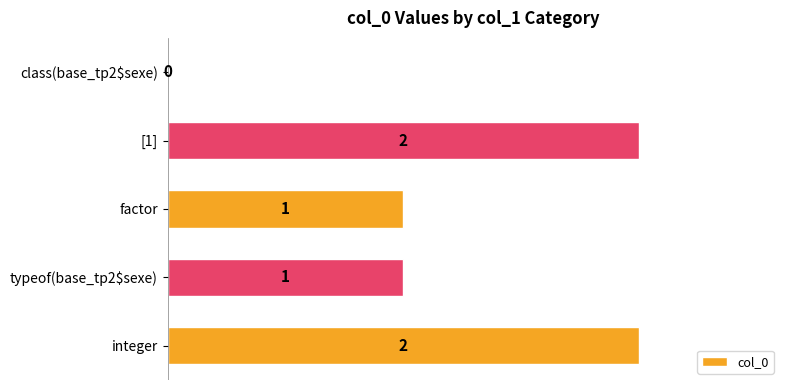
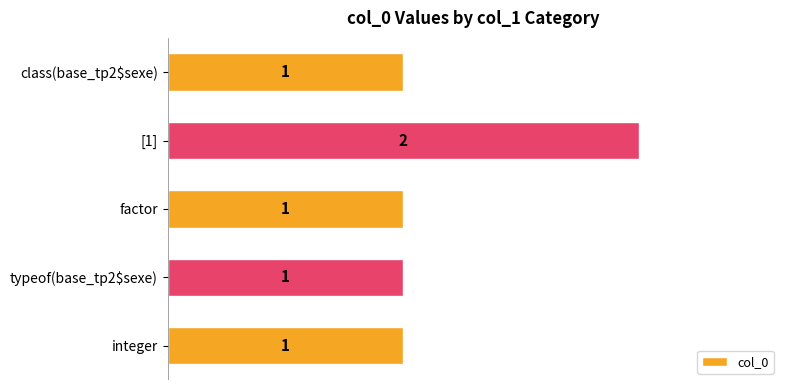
class(base_tp2$sexe): 0 -> 1
integer: 2 -> 1
